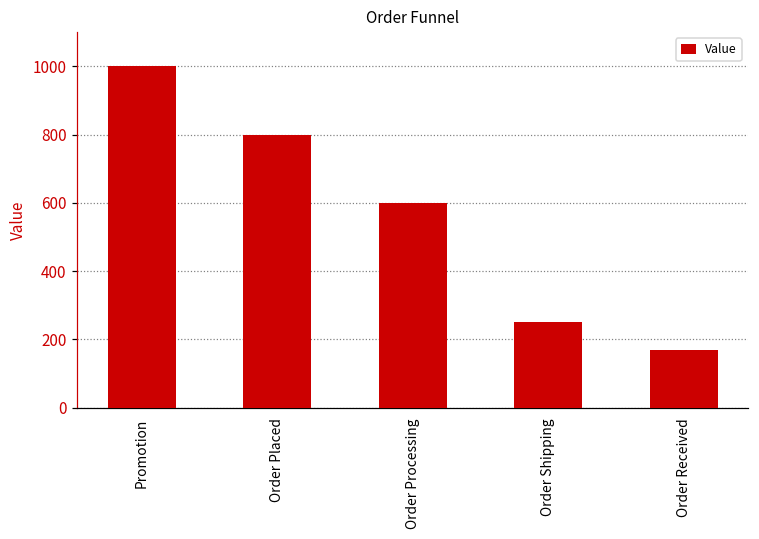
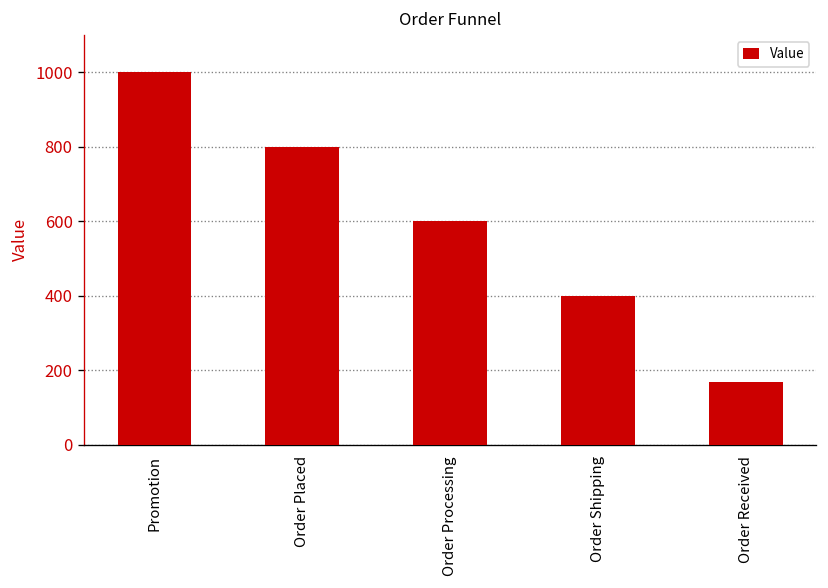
Order Shipping: 250 -> 400
